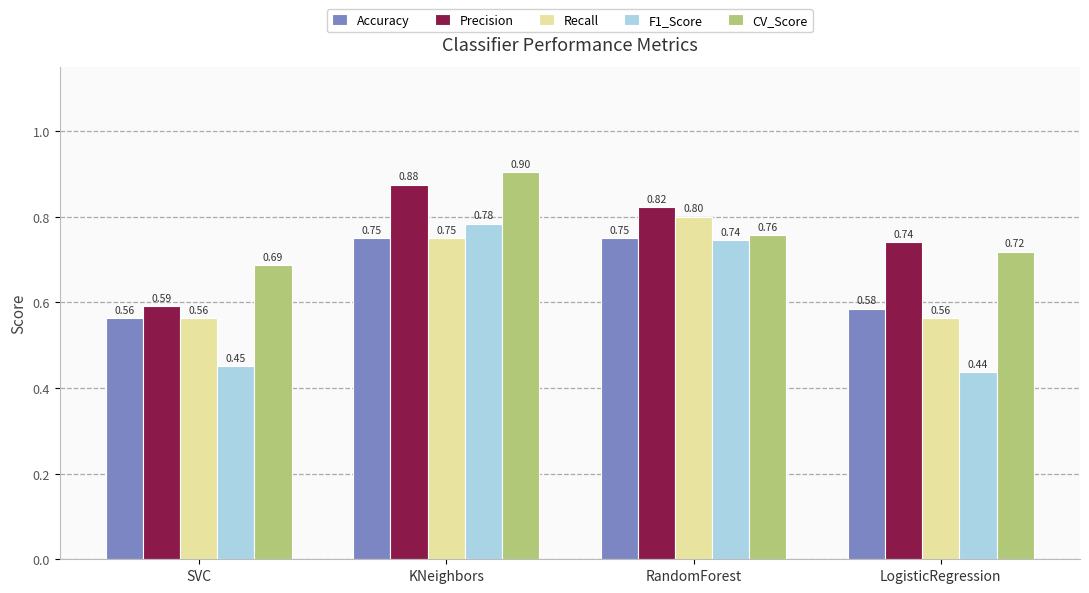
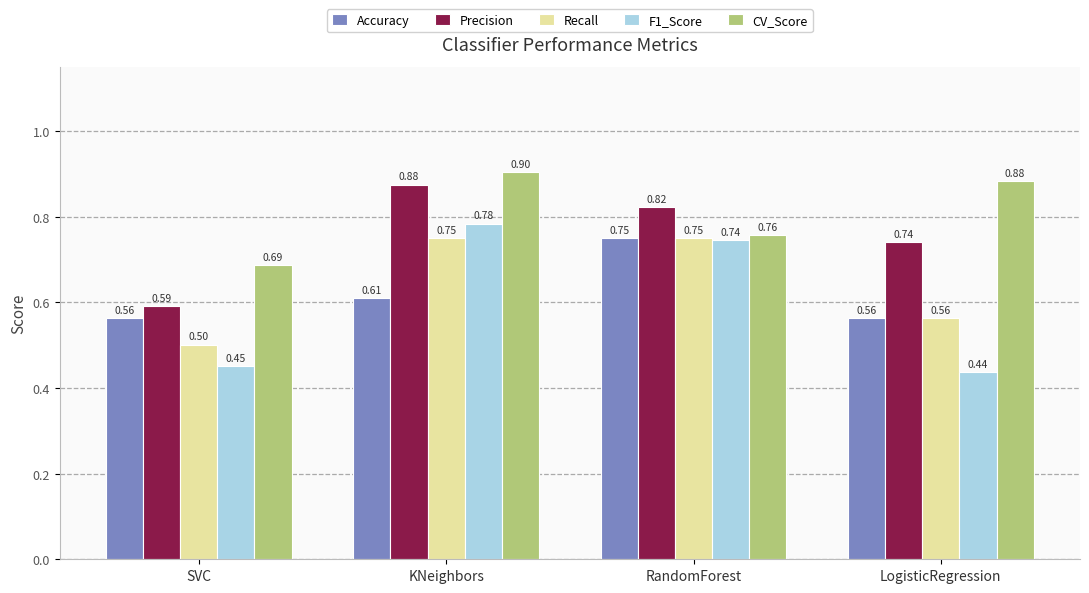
Recall, SVC: 0.56 -> 0.50
Accuracy, KNeighbors: 0.75 -> 0.61
Recall, RandomForest: 0.80 -> 0.75
Accuracy, LogisticRegression: 0.58 -> 0.56
CV_Score, LogisticRegression: 0.72 -> 0.88
